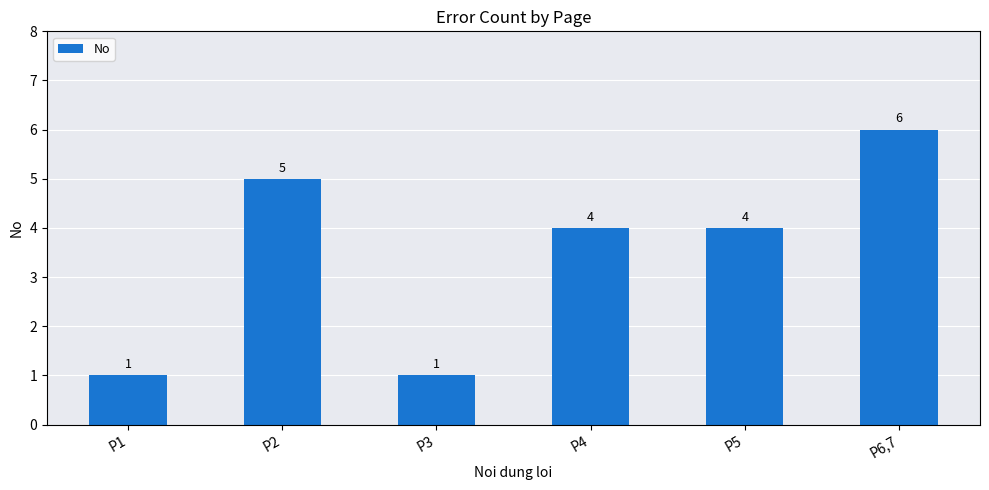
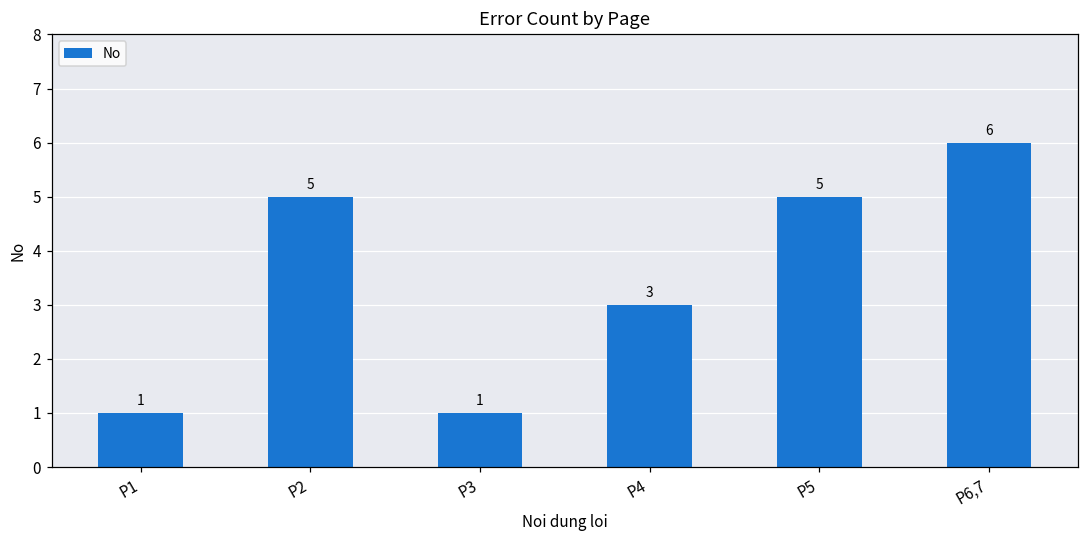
P4: 4 -> 3
P5: 4 -> 5
